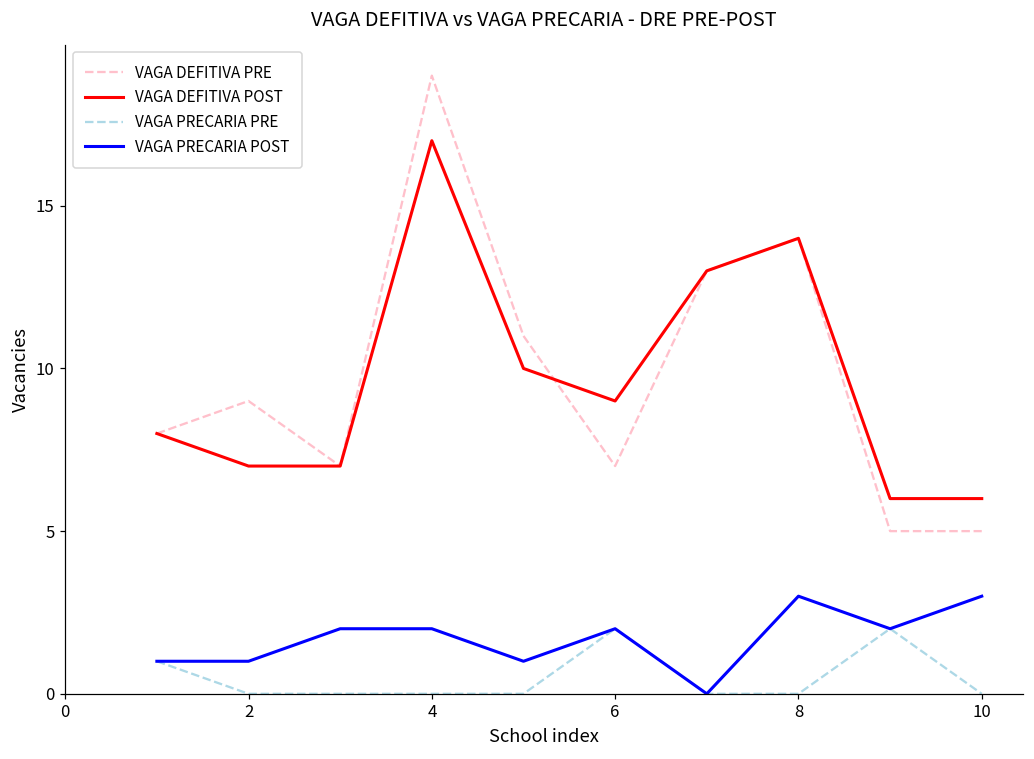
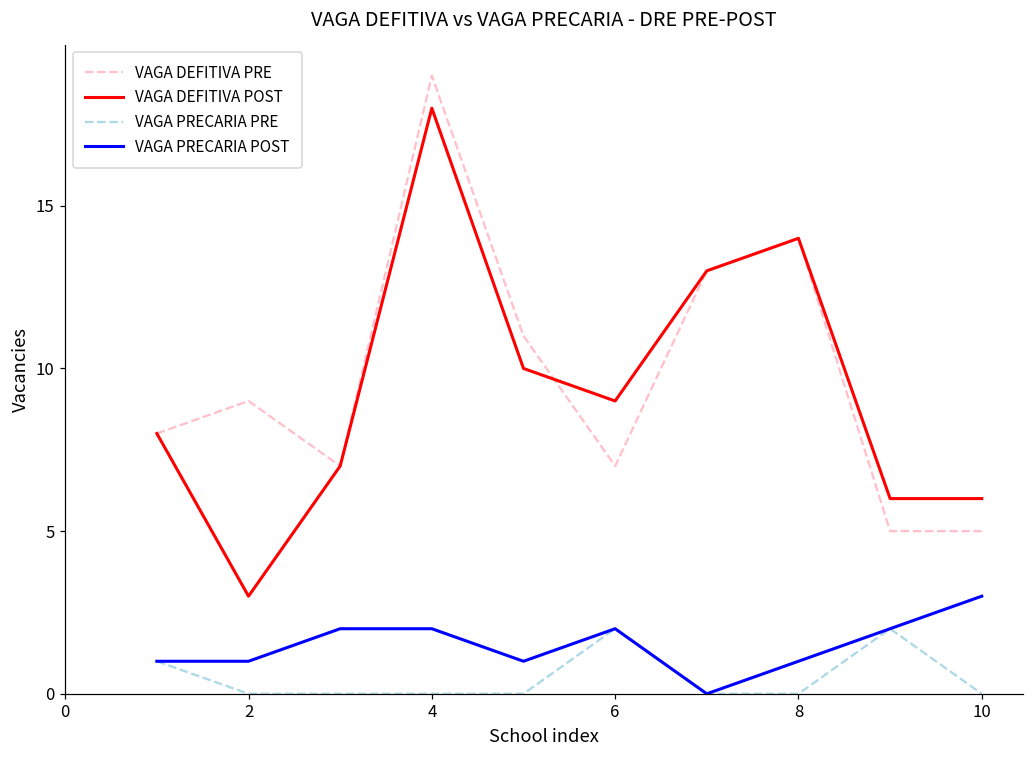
VAGA DEFITIVA POST, 2: 7 -> 3
VAGA DEFITIVA POST, 4: 17 -> 18
VAGA PRECARIA POST, 8: 3 -> 1
